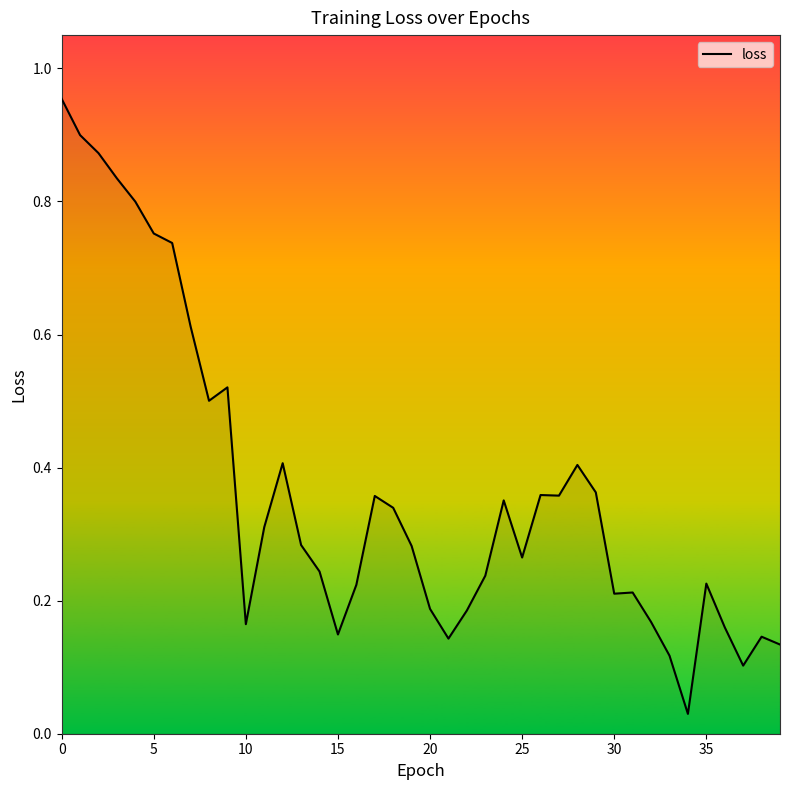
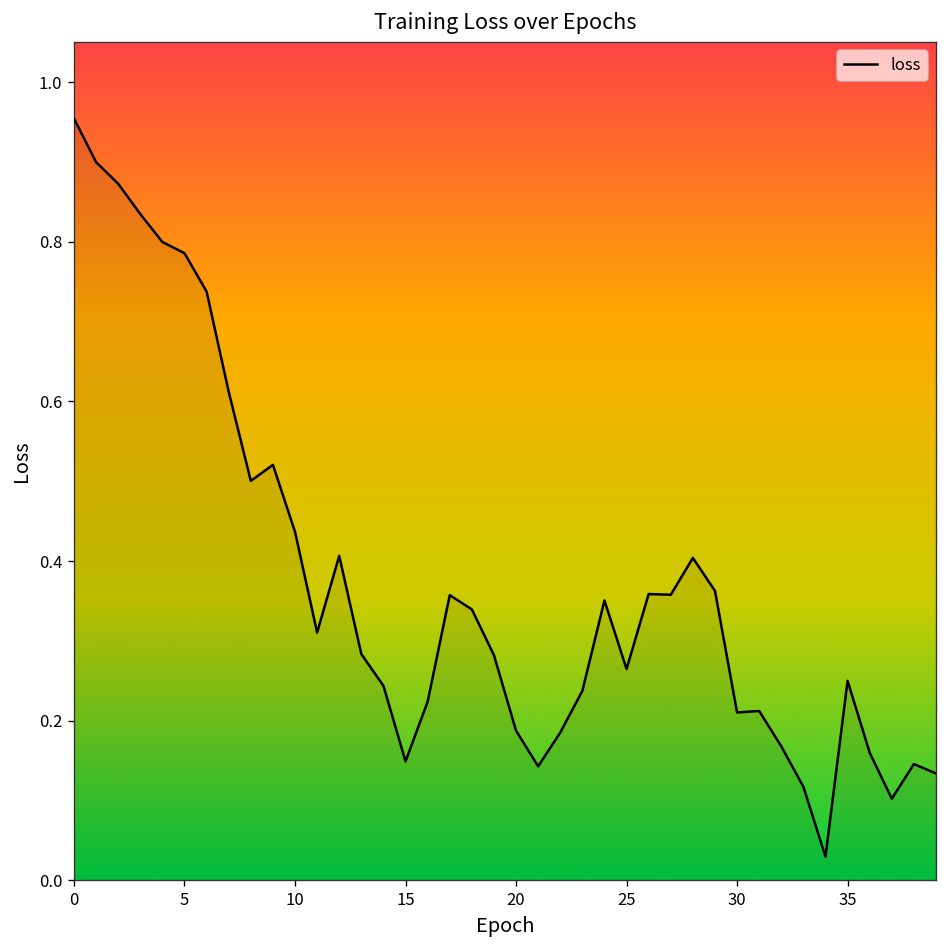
5: 0.75 -> 0.79
10: 0.16 -> 0.44
35: 0.23 -> 0.25
